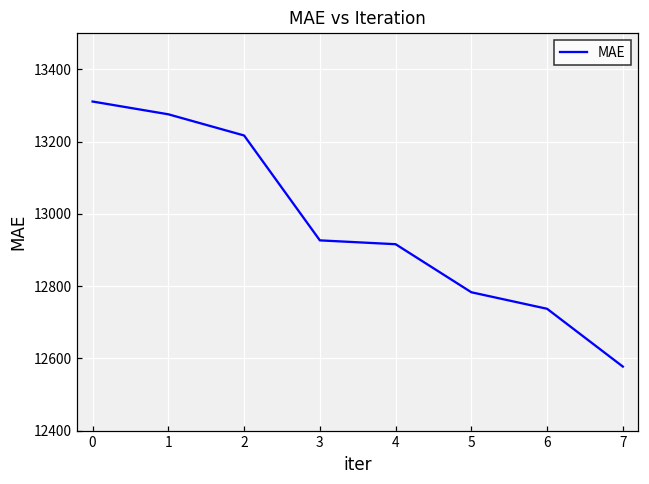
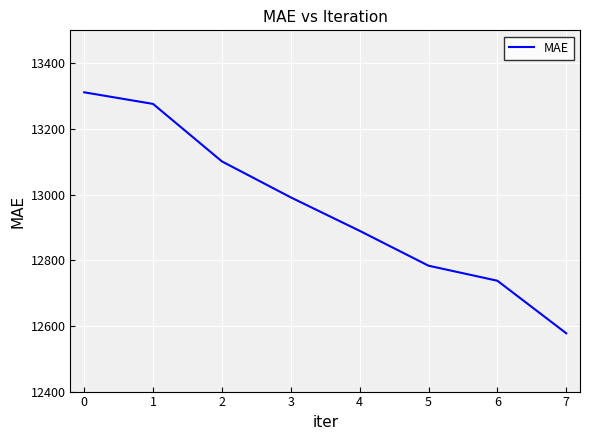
2: 13220 -> 13100
3: 12930 -> 12990
4: 12920 -> 12890
